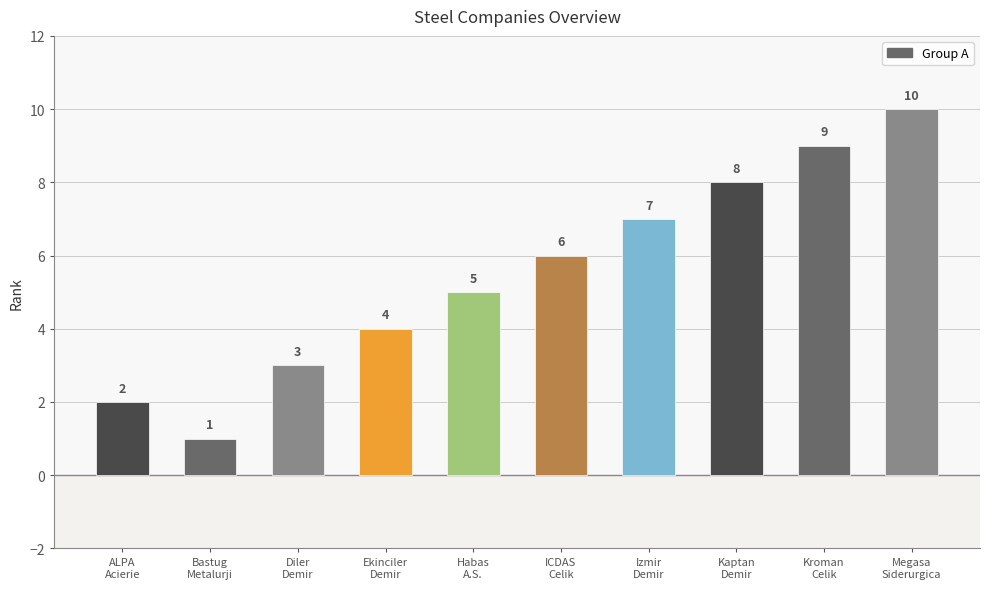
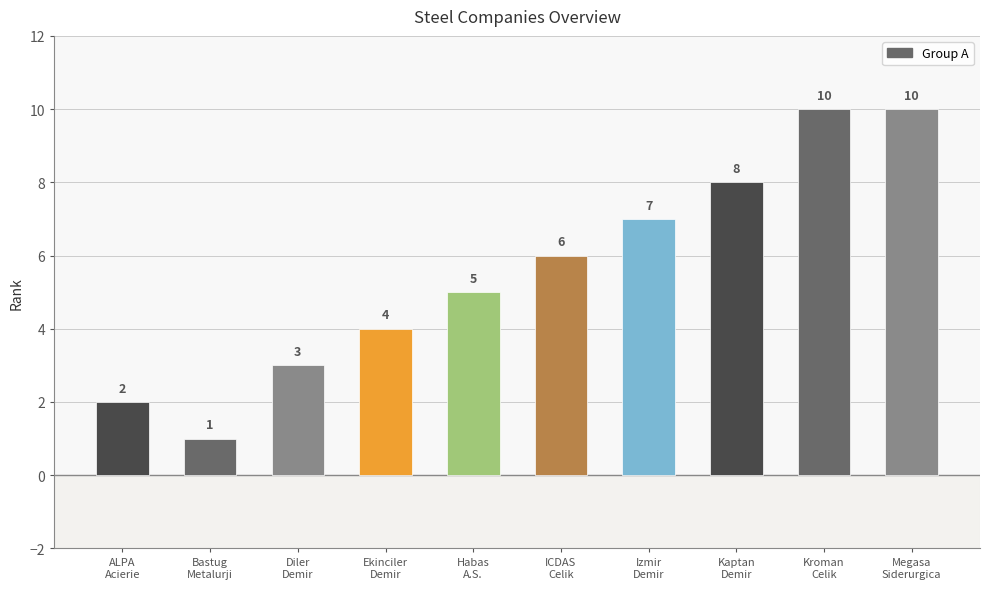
Kroman Celik: 9 -> 10
